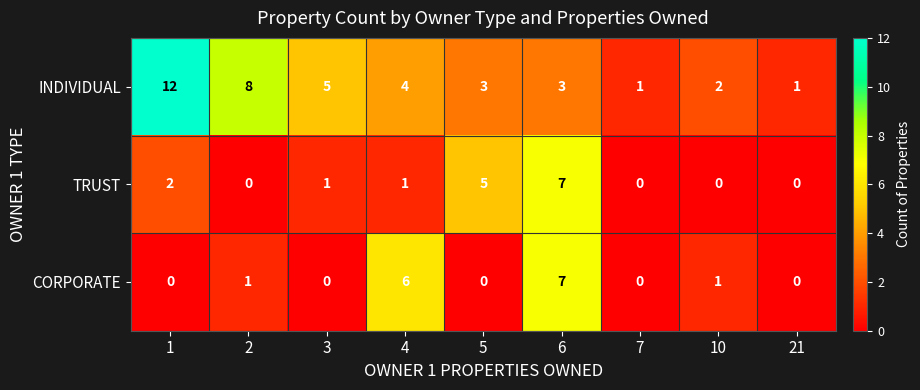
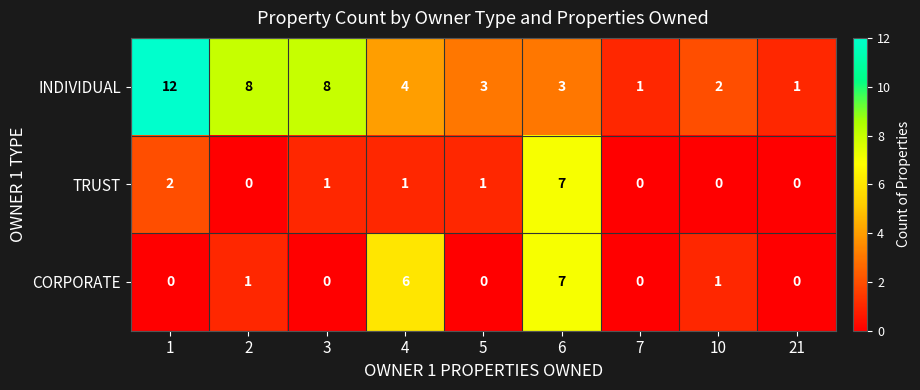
INDIVIDUAL, 3: 5 -> 8
TRUST, 5: 5 -> 1
